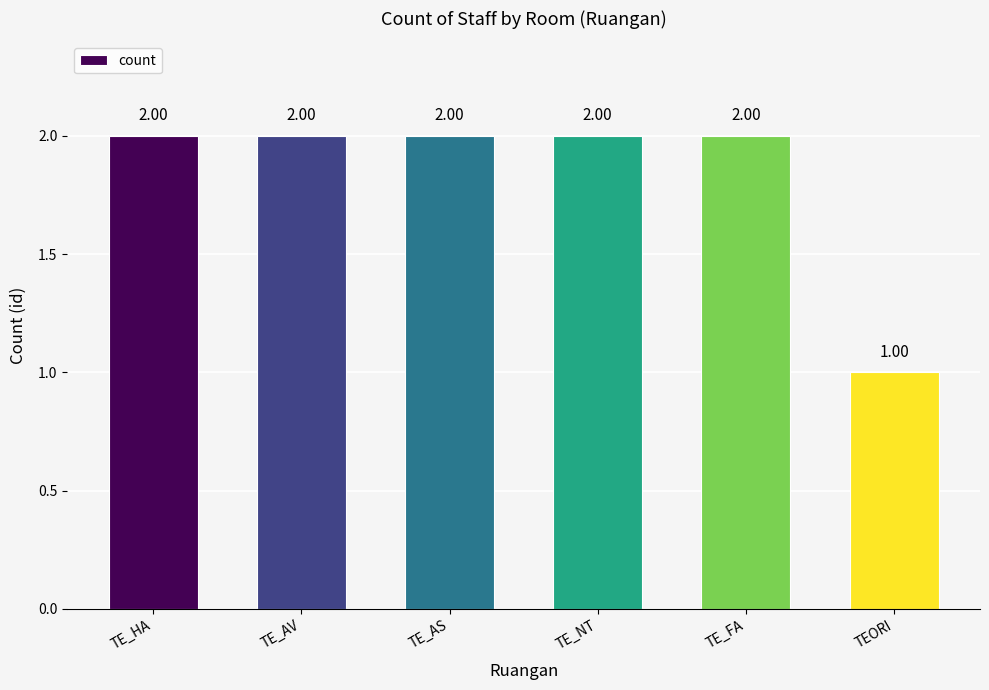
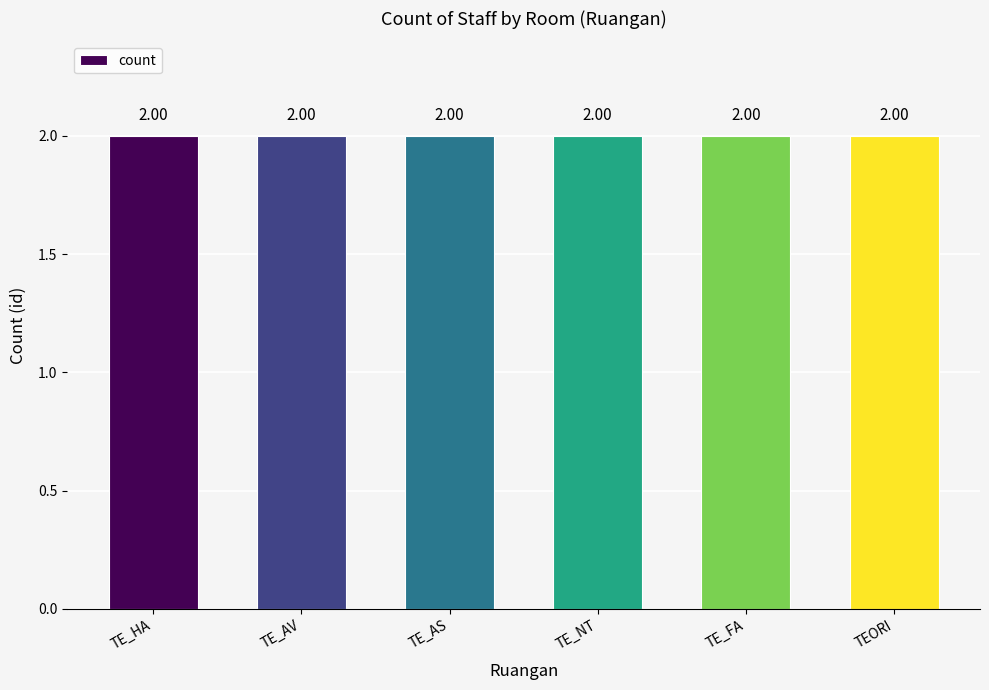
TEORI: 1.00 -> 2.00
